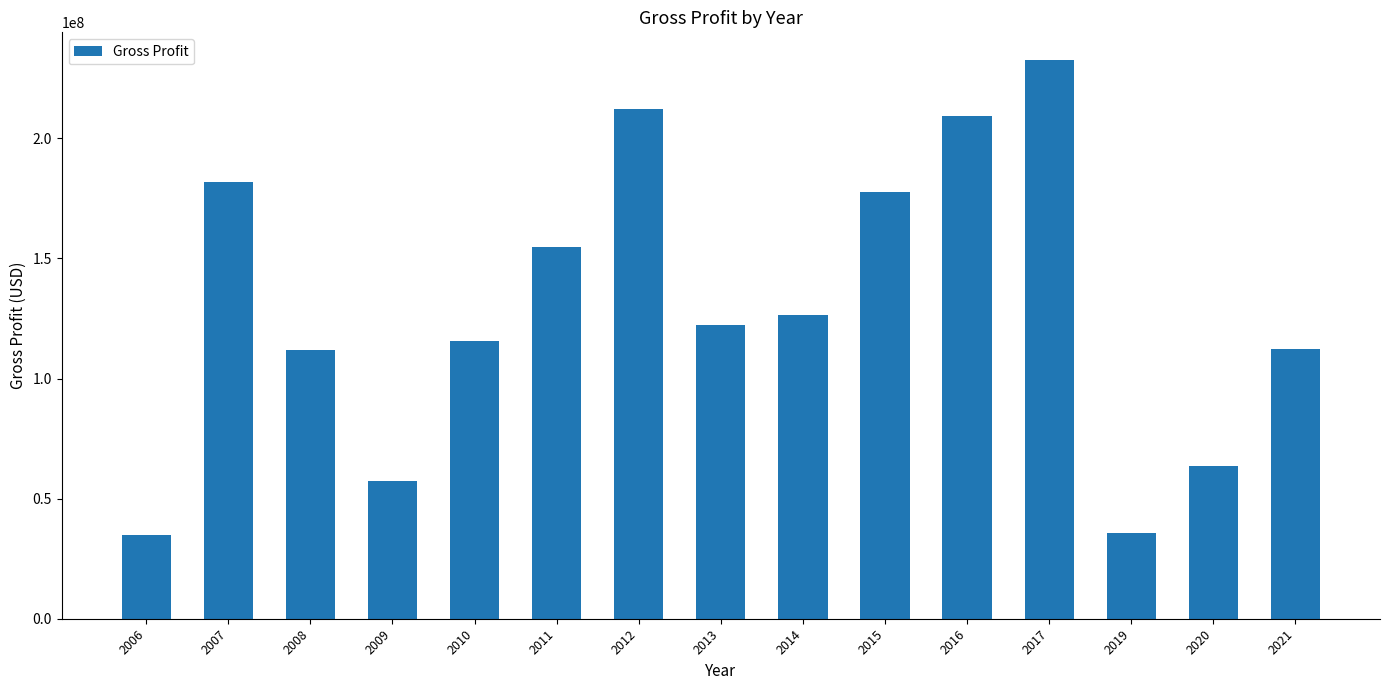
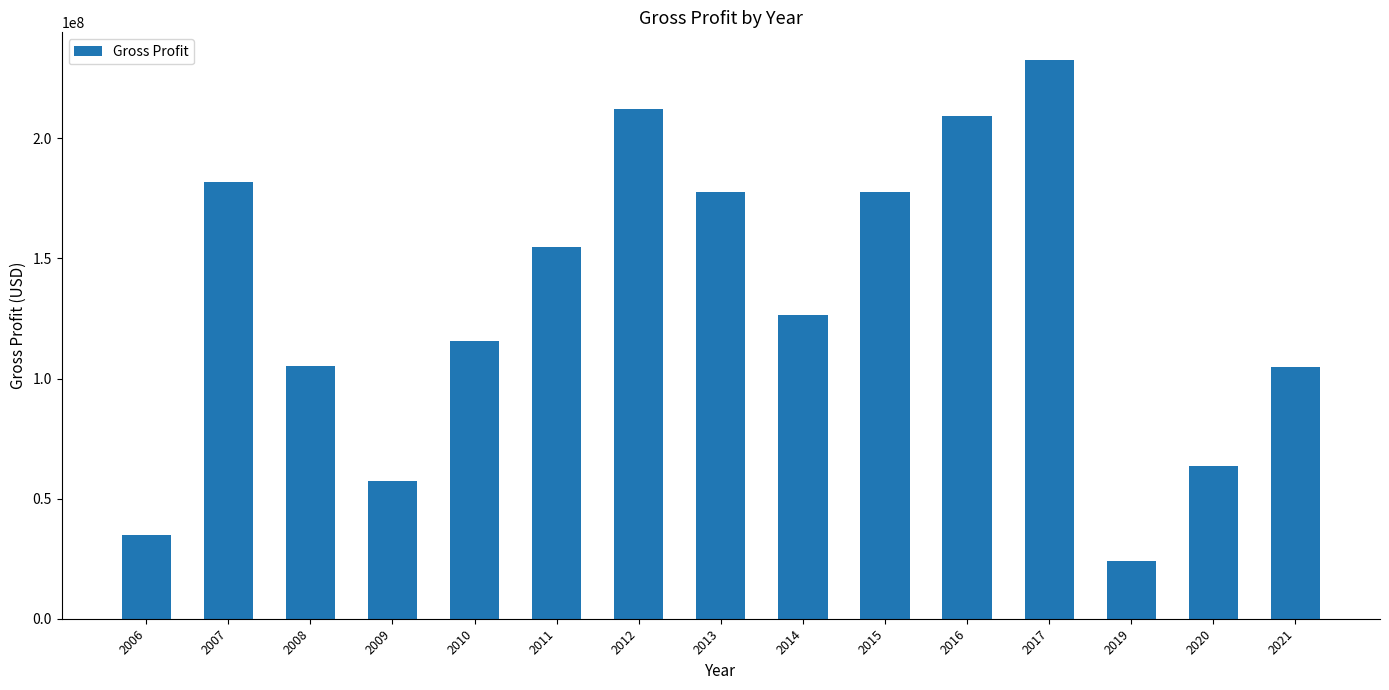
2008: 112000000 -> 105000000
2013: 122000000 -> 178000000
2019: 36000000 -> 24000000
2021: 112000000 -> 105000000
